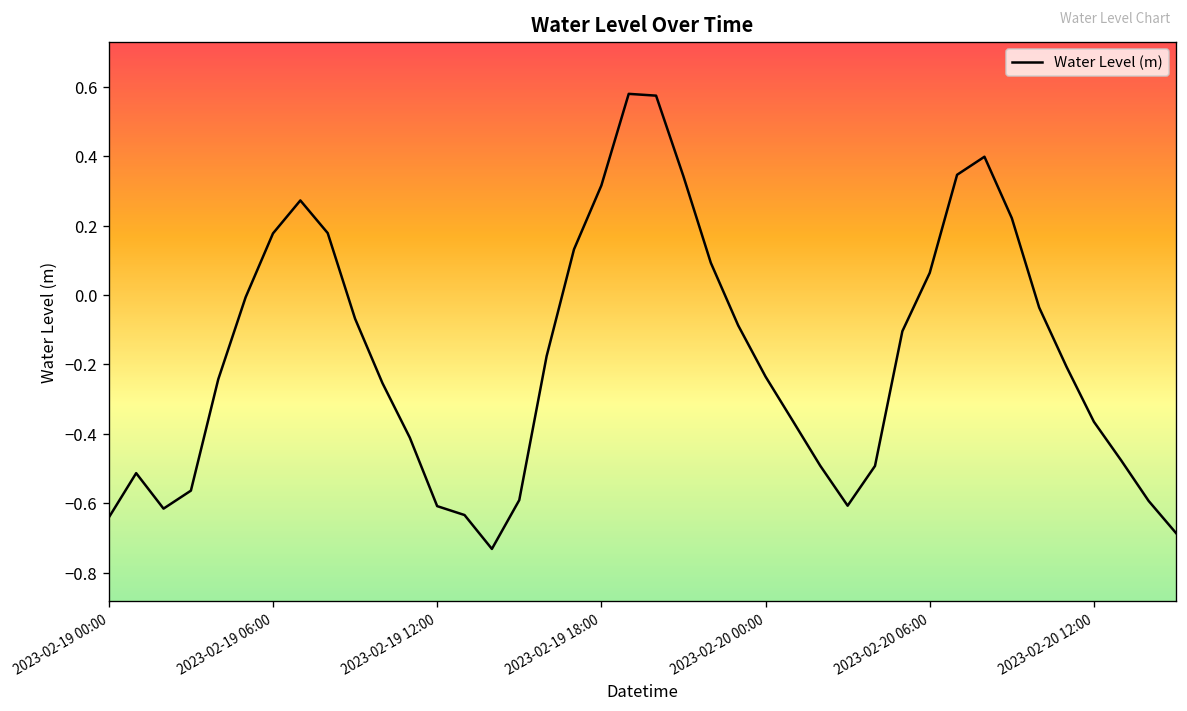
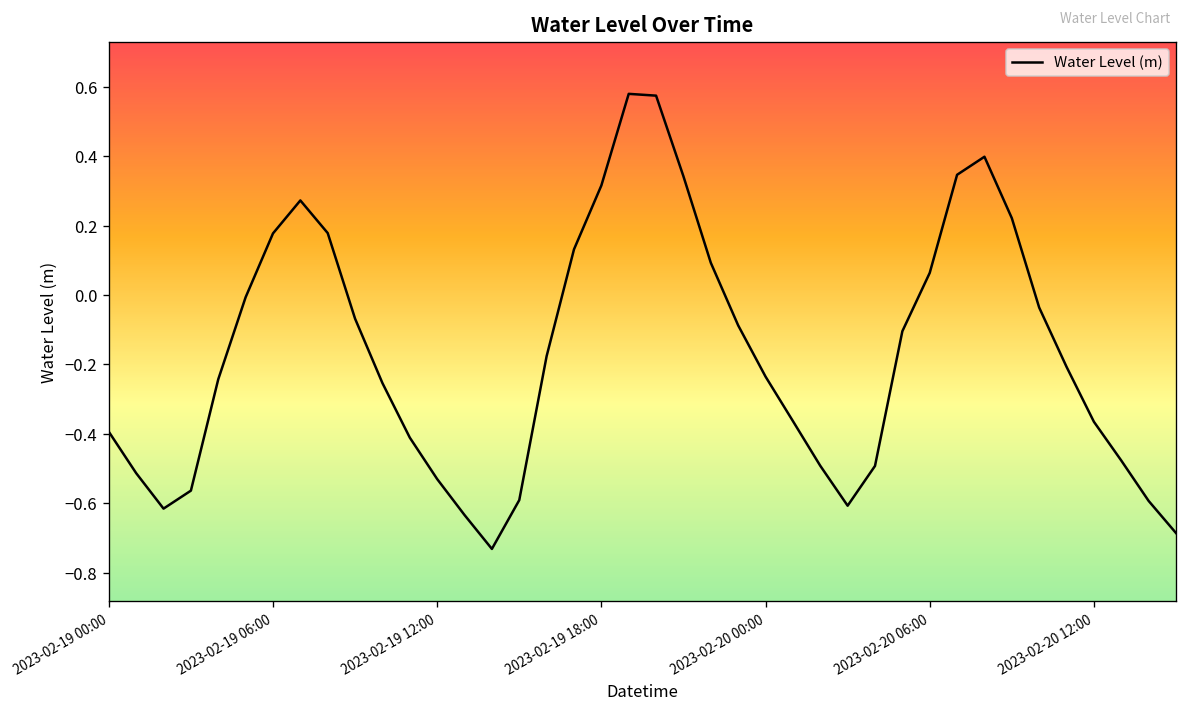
2023-02-19 00:00: -0.64 -> -0.39
2023-02-19 12:00: -0.61 -> -0.53
